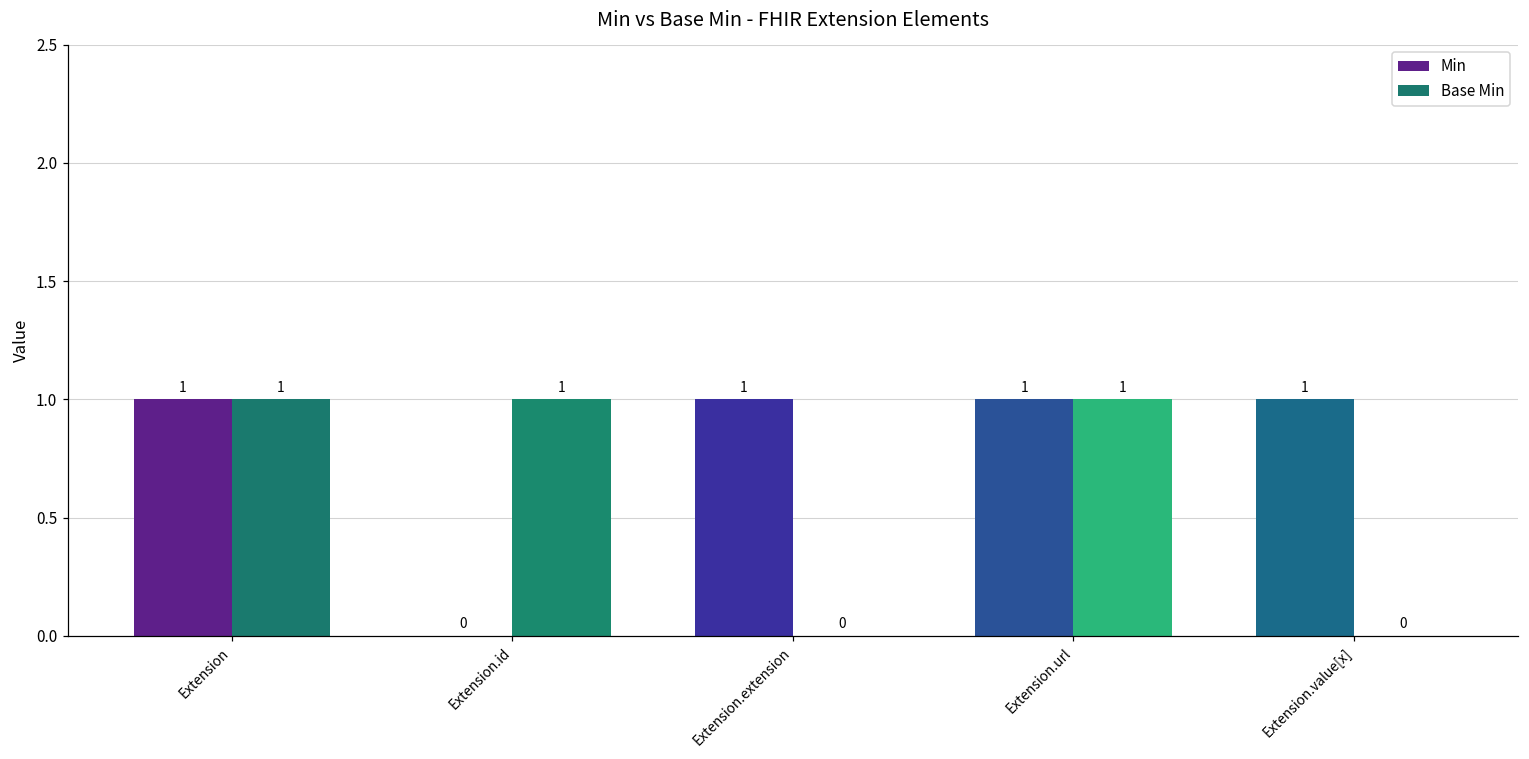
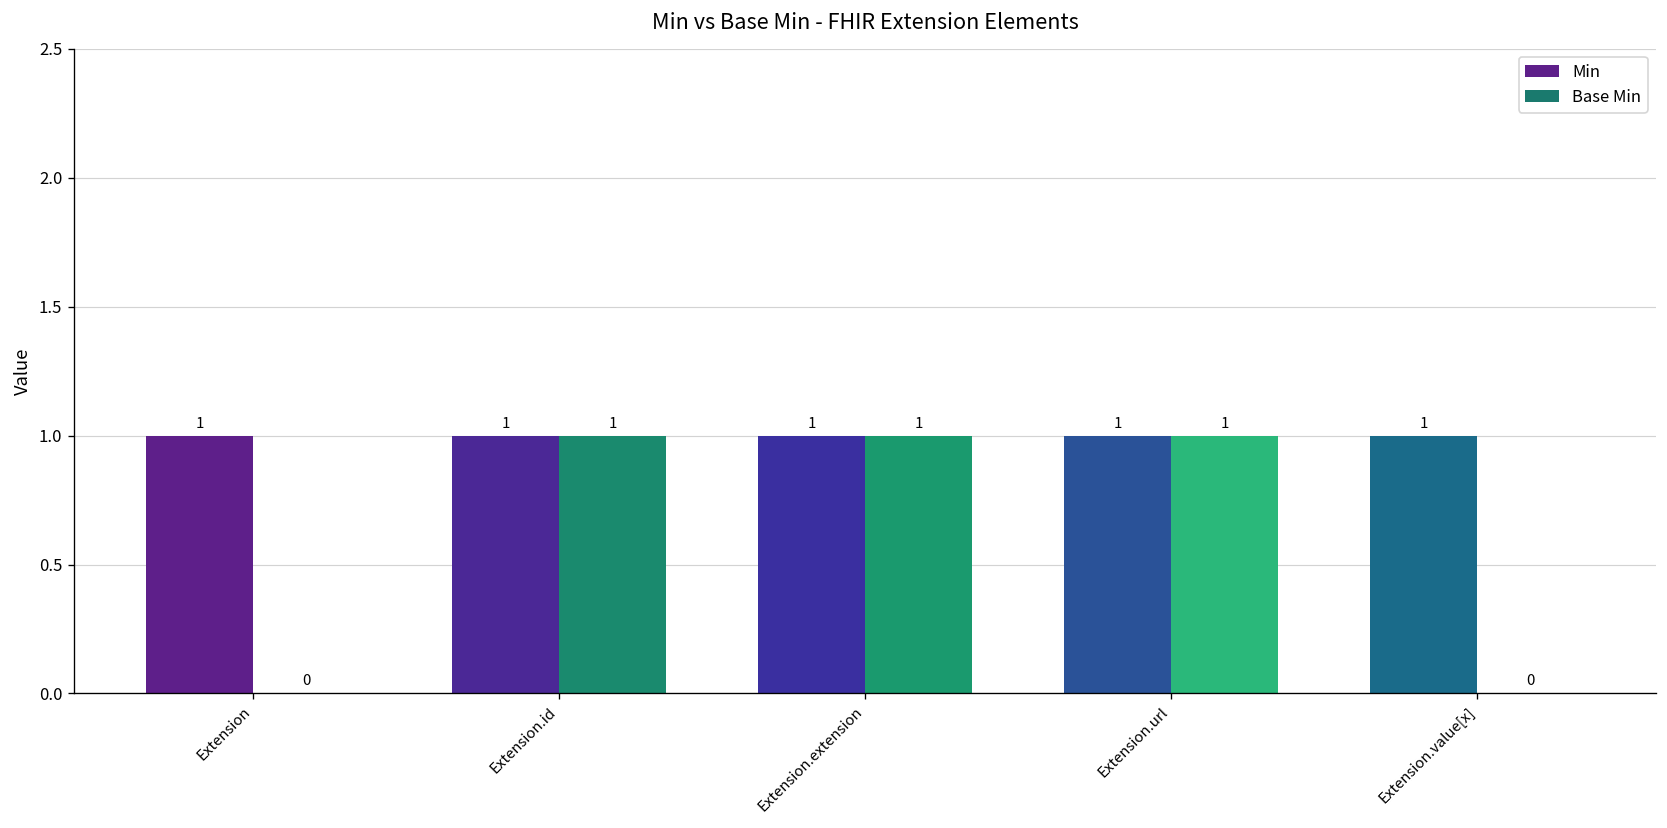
Base Min, Extension: 1 -> 0
Min, Extension.id: 0 -> 1
Base Min, Extension.extension: 0 -> 1
